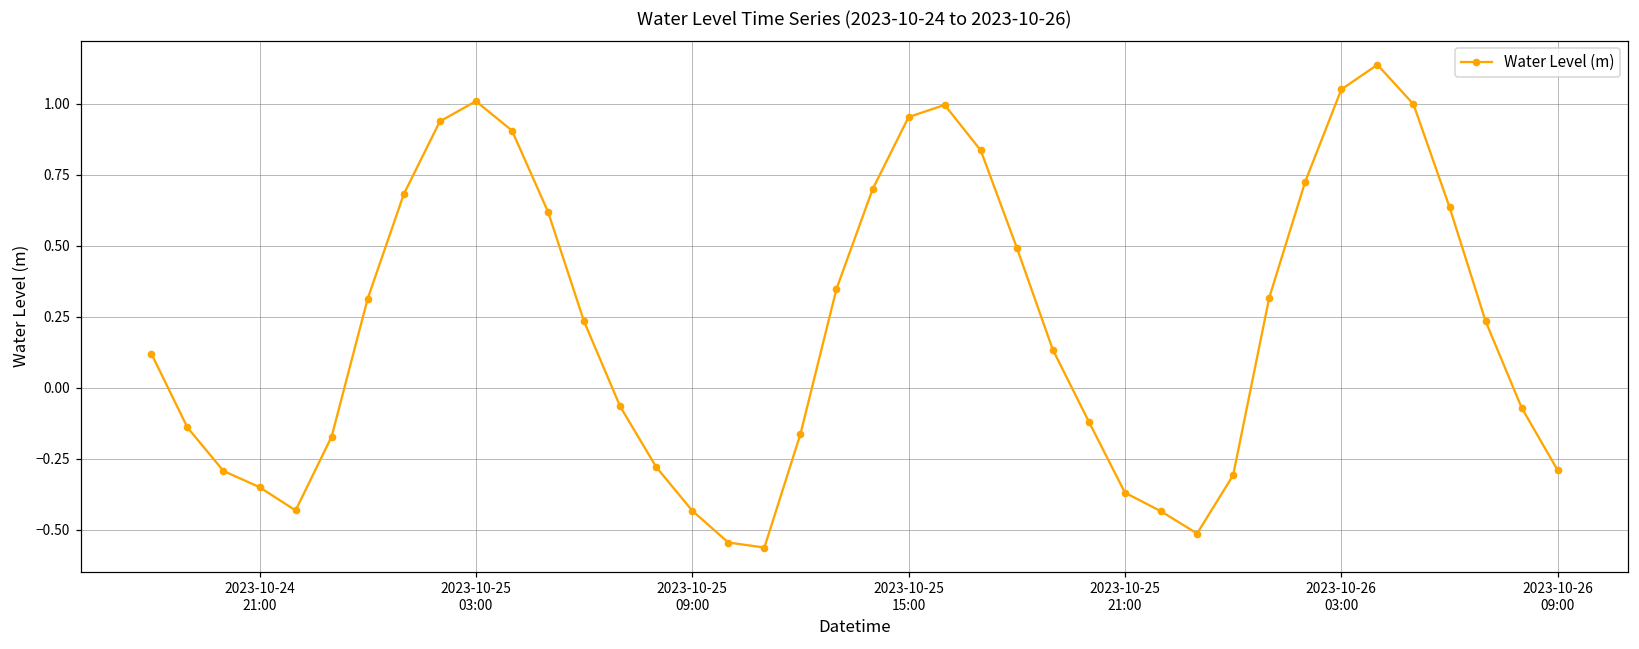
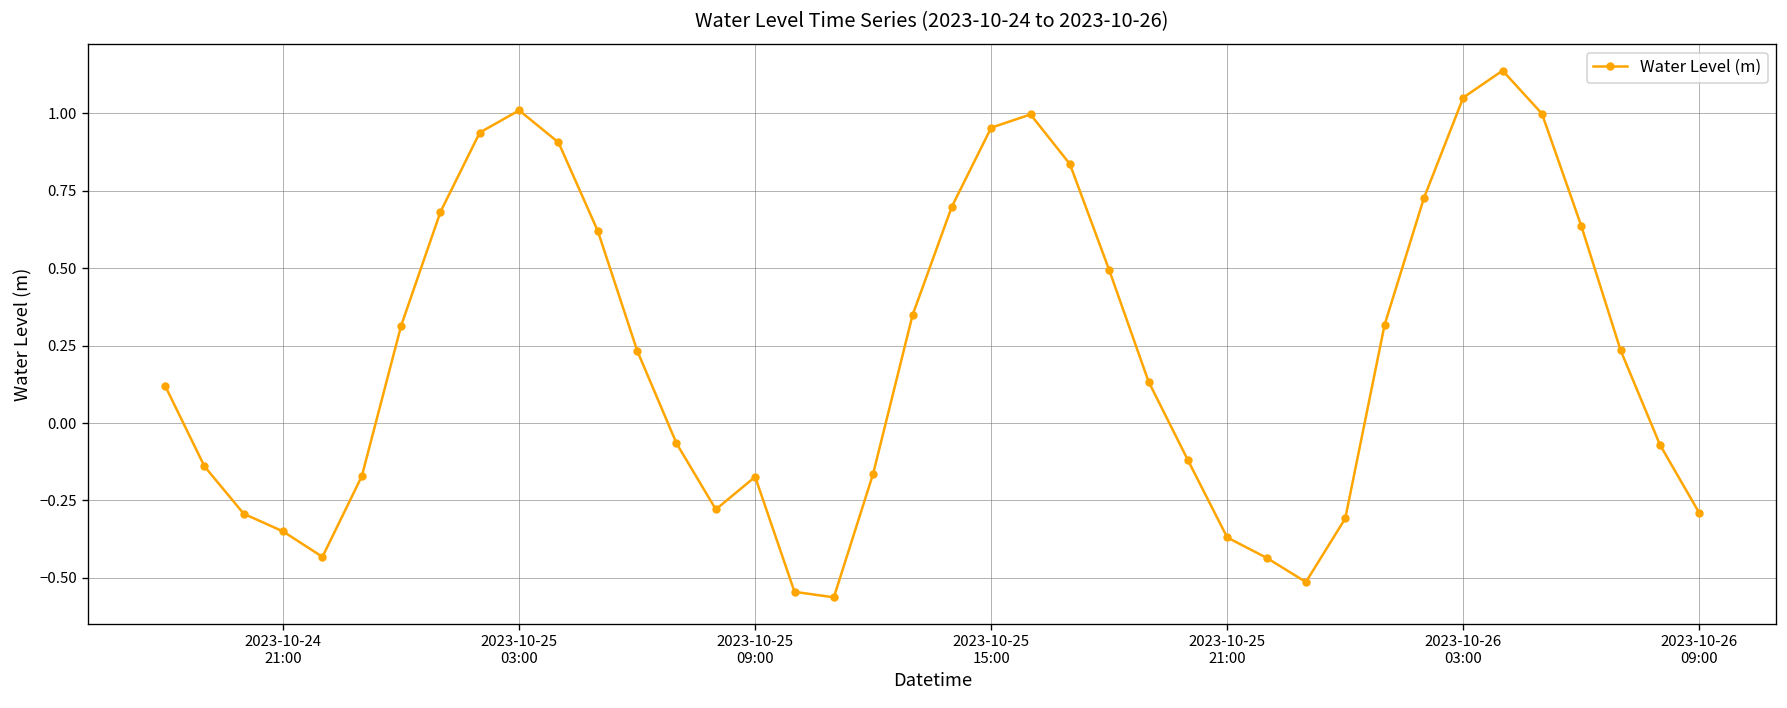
2023-10-25 09:00: -0.43 -> -0.17
